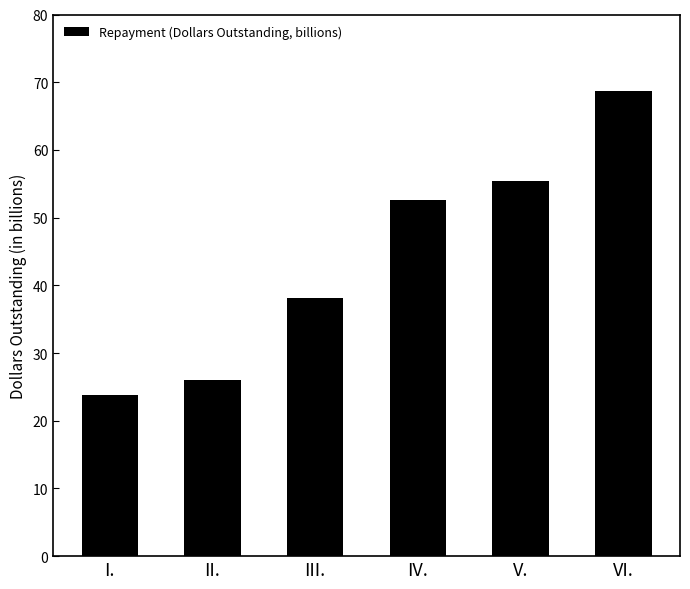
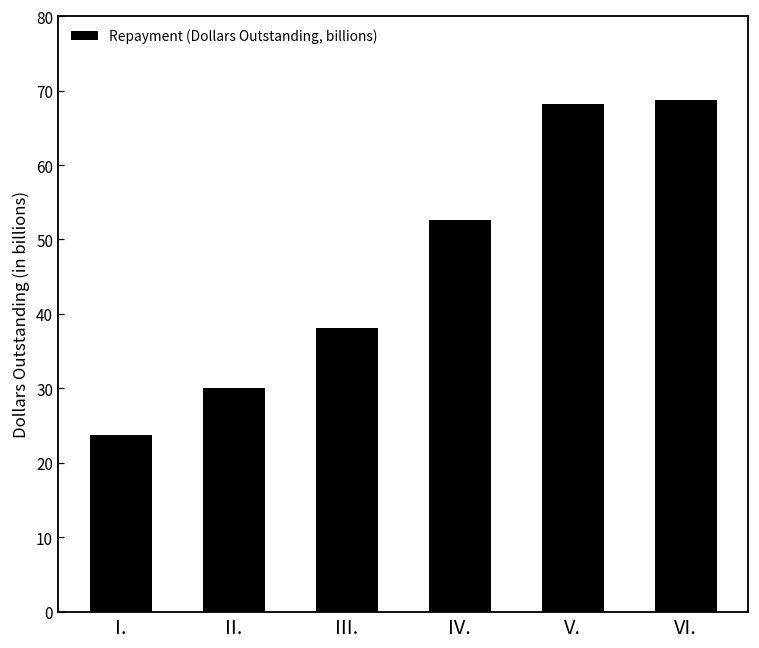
II.: 26 -> 30
V.: 55 -> 68
